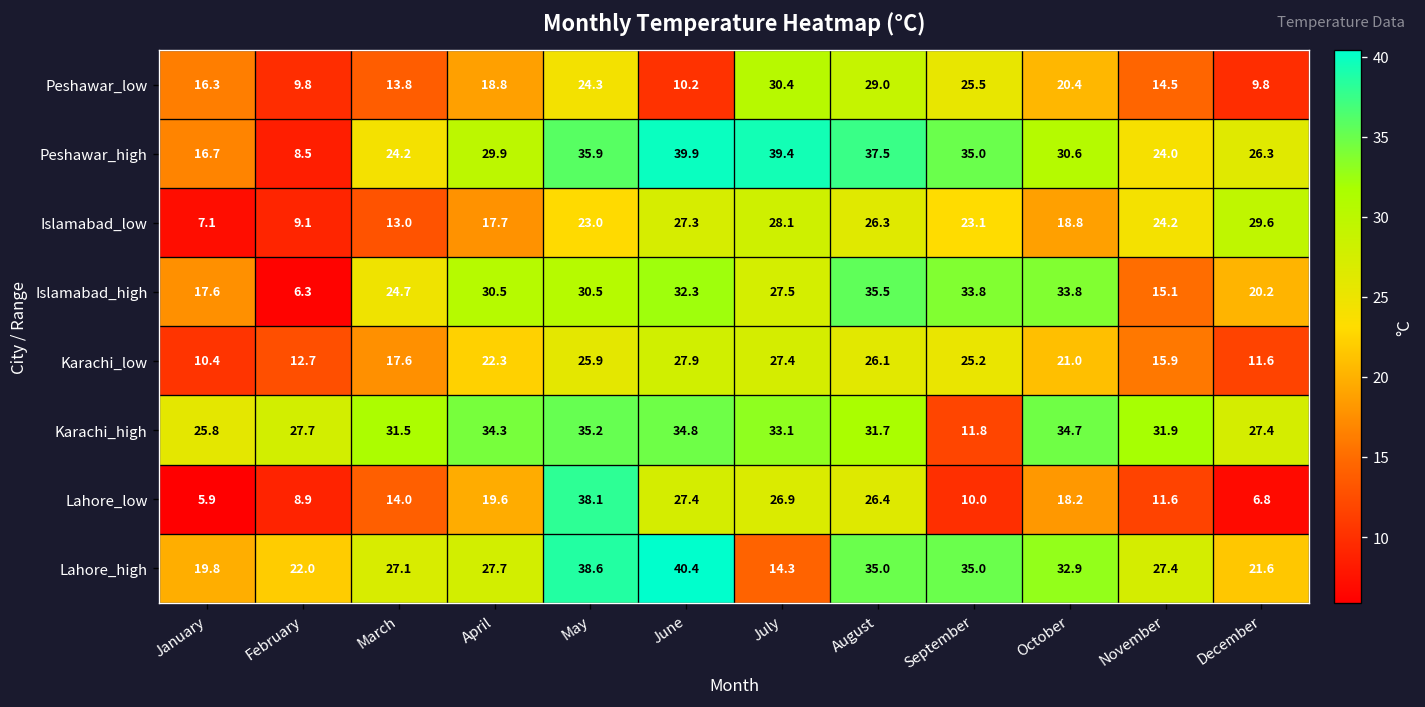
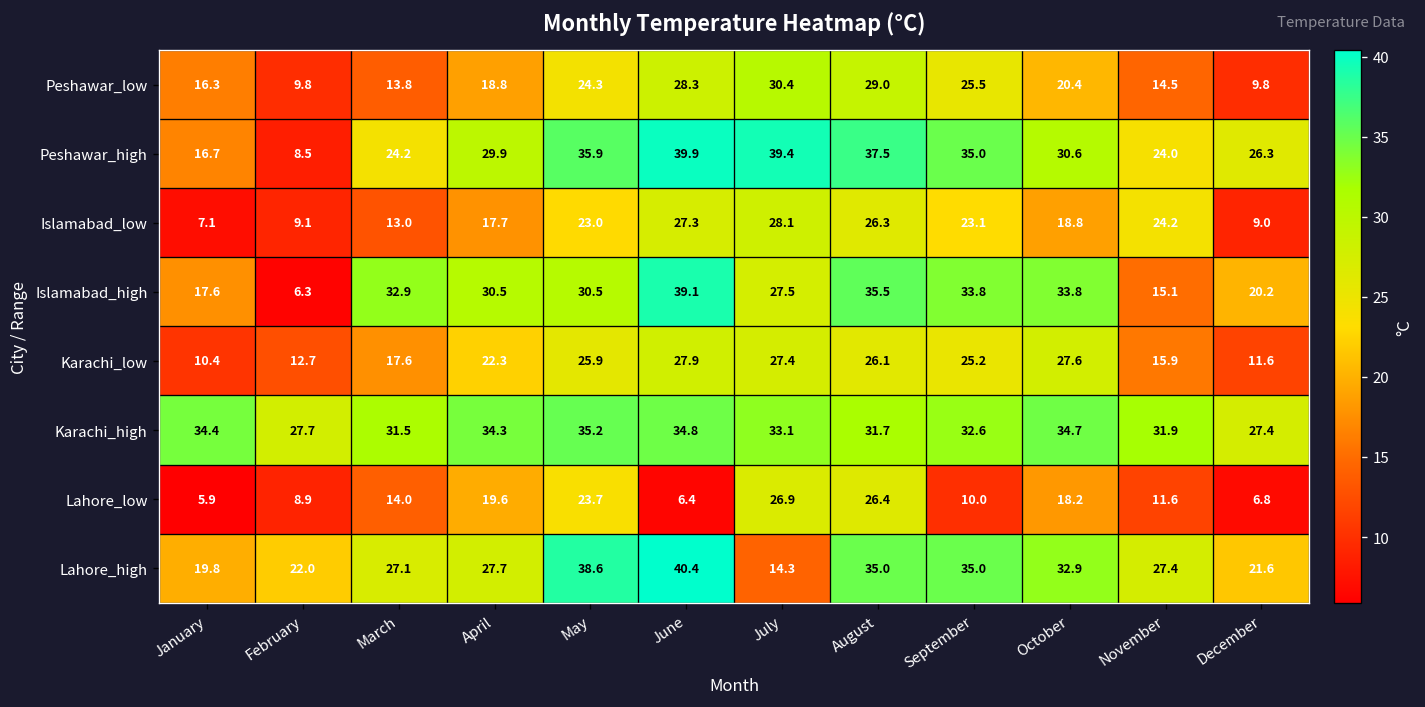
Peshawar_low, June: 10.2 -> 28.3
Islamabad_low, December: 29.6 -> 9.0
Islamabad_high, March: 24.7 -> 32.9
Islamabad_high, June: 32.3 -> 39.1
Karachi_low, October: 21.0 -> 27.6
Karachi_high, January: 25.8 -> 34.4
Karachi_high, September: 11.8 -> 32.6
Lahore_low, May: 38.1 -> 23.7
Lahore_low, June: 27.4 -> 6.4
